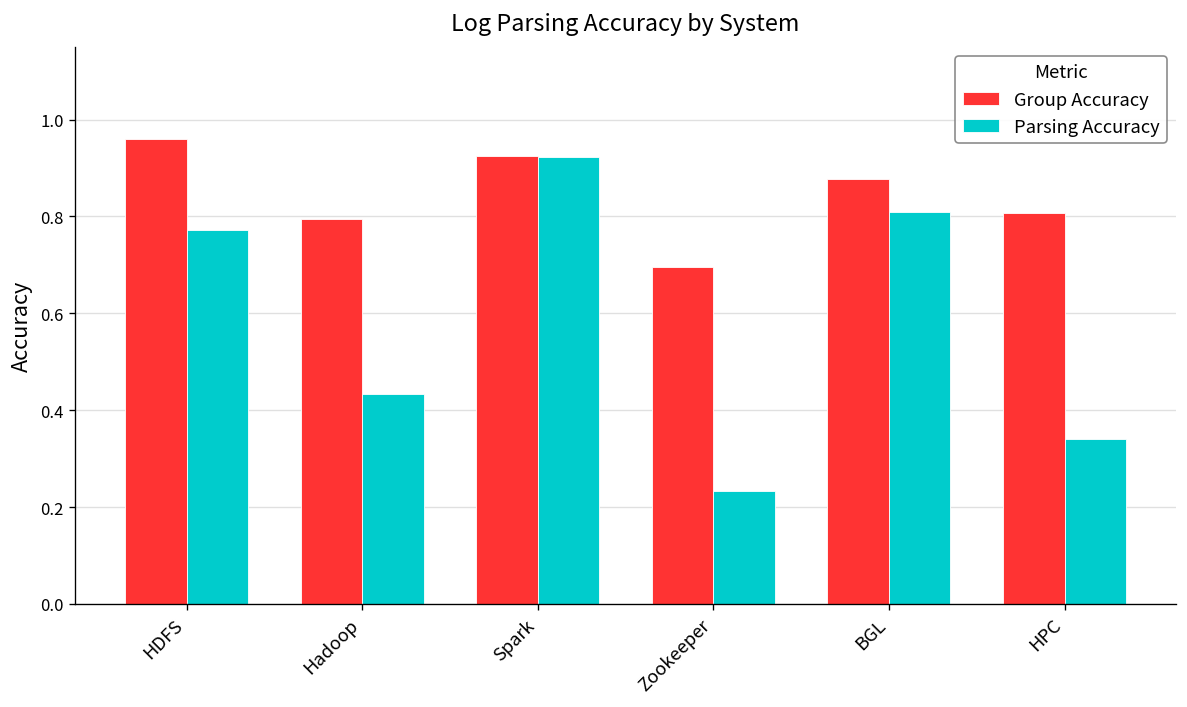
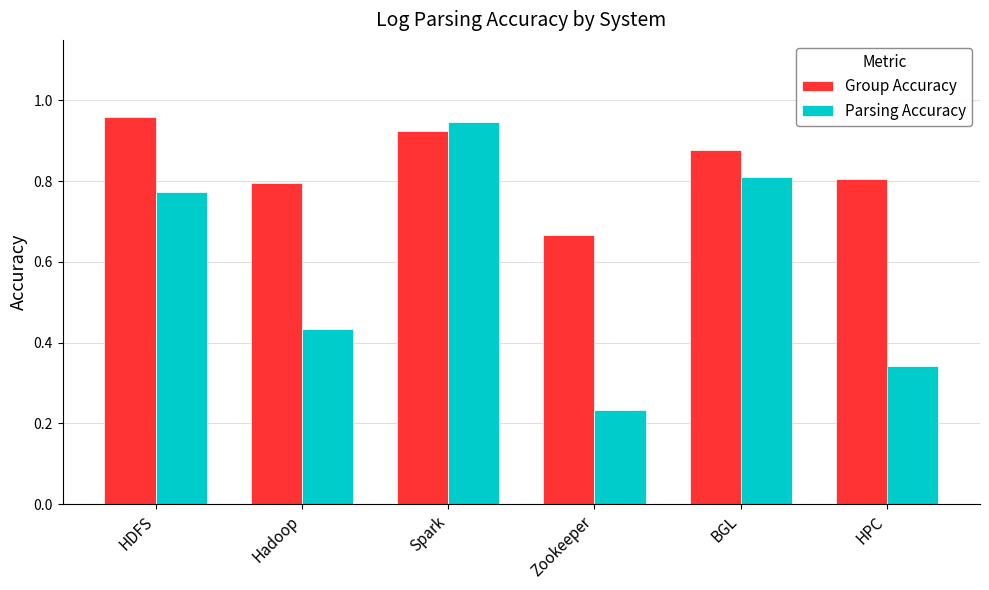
Parsing Accuracy, Spark: 0.92 -> 0.95
Group Accuracy, Zookeeper: 0.70 -> 0.67
